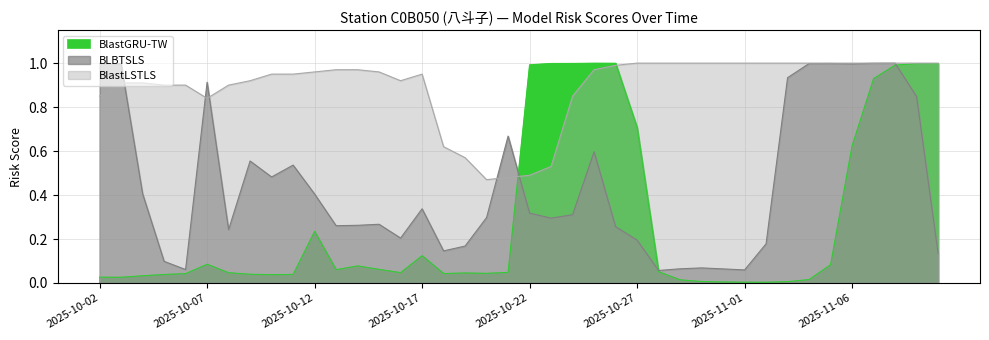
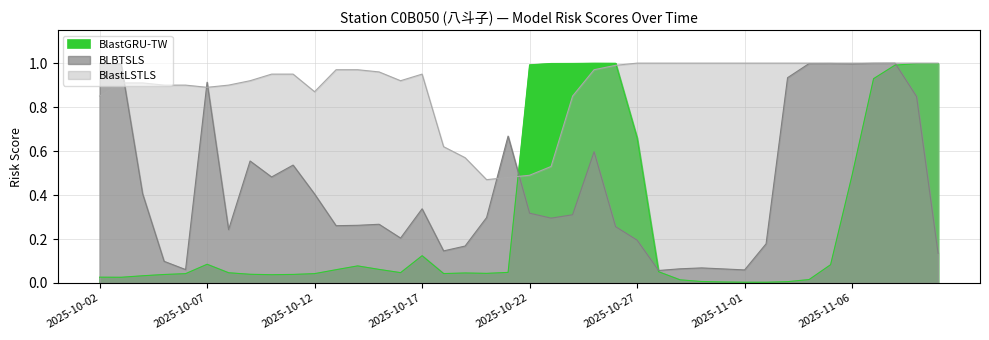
BlastLSTLS, 2025-10-07: 0.84 -> 0.89
BlastGRU-TW, 2025-10-12: 0.23 -> 0.04
BlastLSTLS, 2025-10-12: 0.96 -> 0.87
BlastGRU-TW, 2025-10-27: 0.71 -> 0.66
BlastGRU-TW, 2025-11-06: 0.62 -> 0.49
